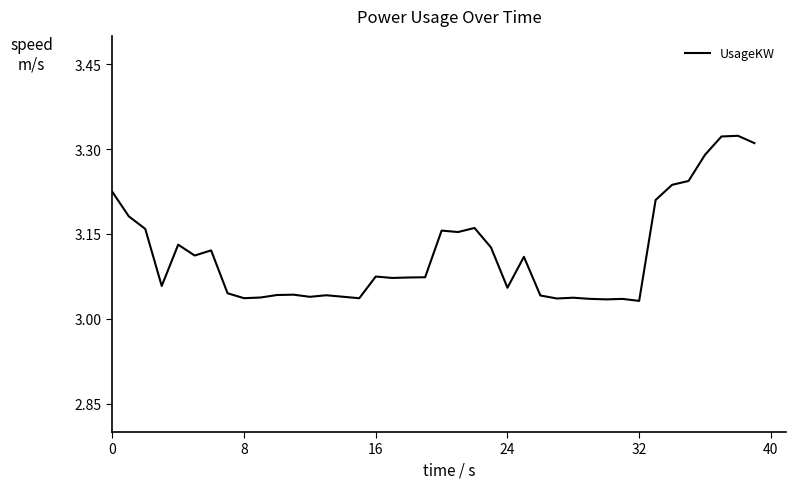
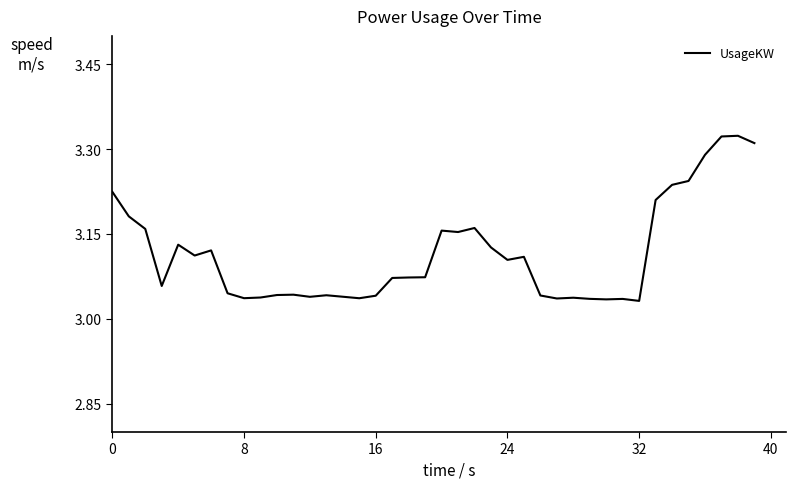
16: 3.07 -> 3.04
24: 3.05 -> 3.10
